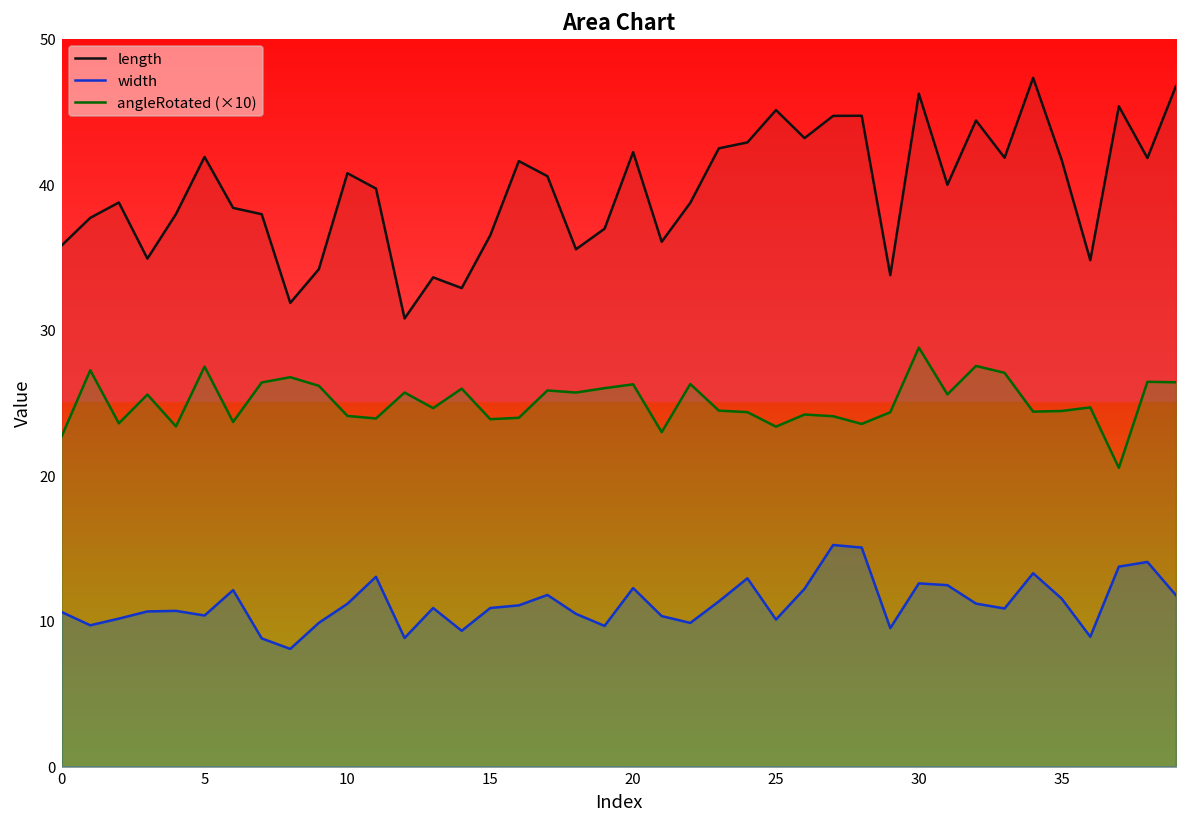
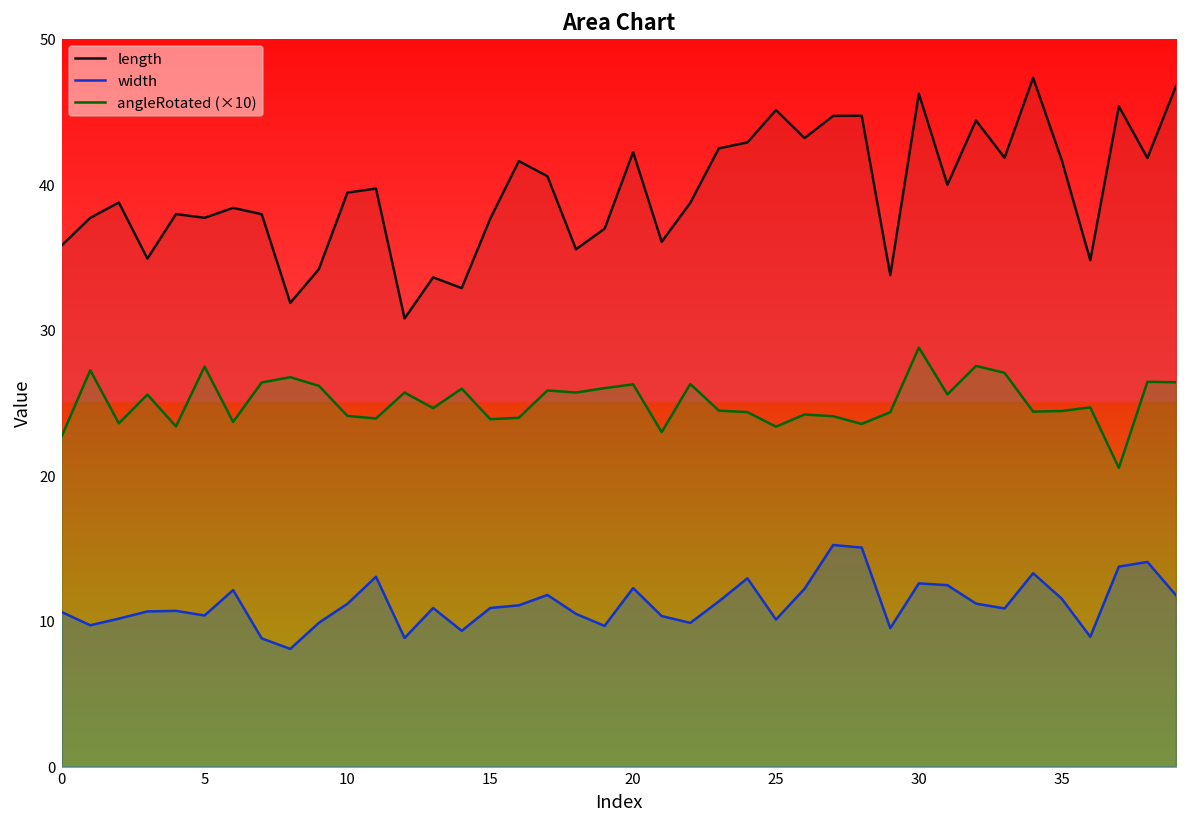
length, 5: 41.9 -> 37.7
length, 10: 40.8 -> 39.4
length, 15: 36.5 -> 37.7
